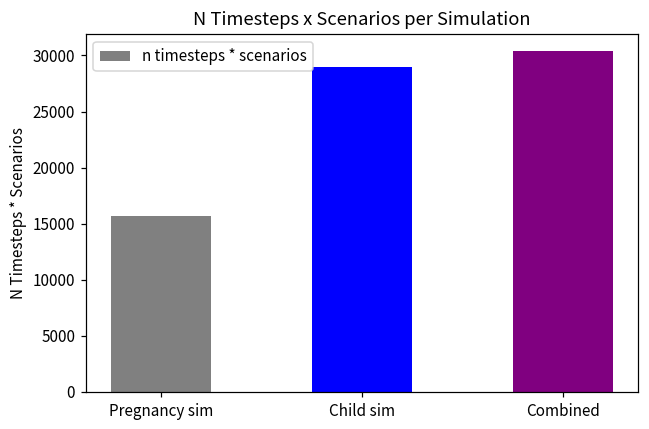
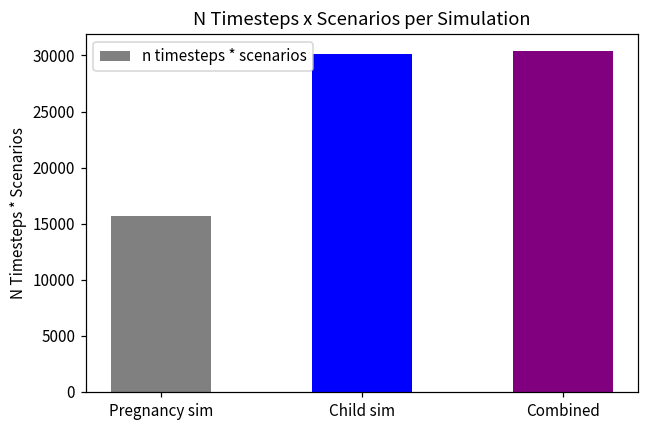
Child sim: 29000 -> 30100
